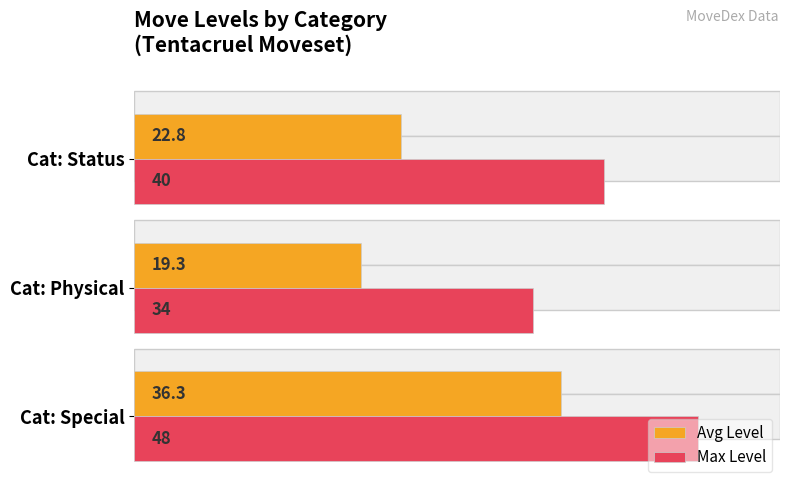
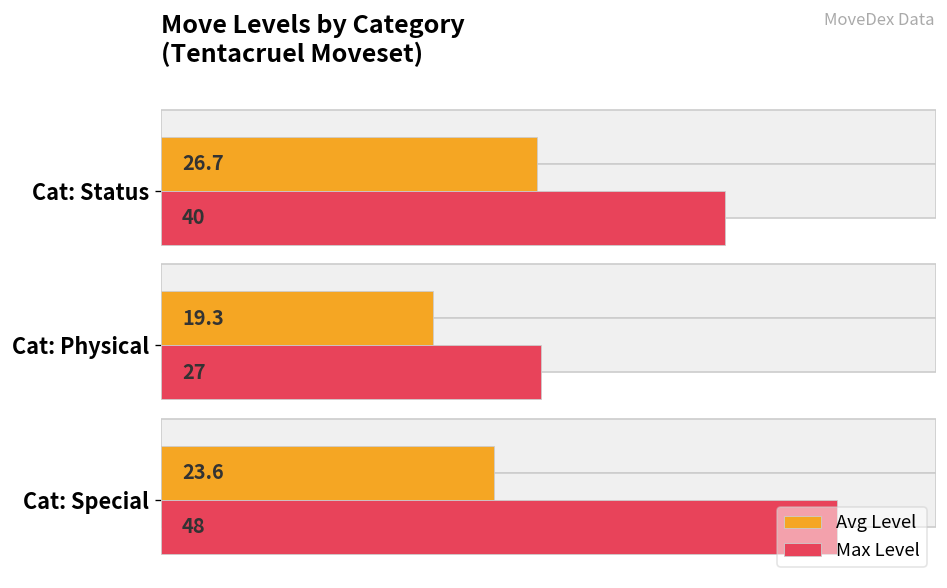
Avg Level, Cat: Status: 22.8 -> 26.7
Max Level, Cat: Physical: 34 -> 27
Avg Level, Cat: Special: 36.3 -> 23.6
